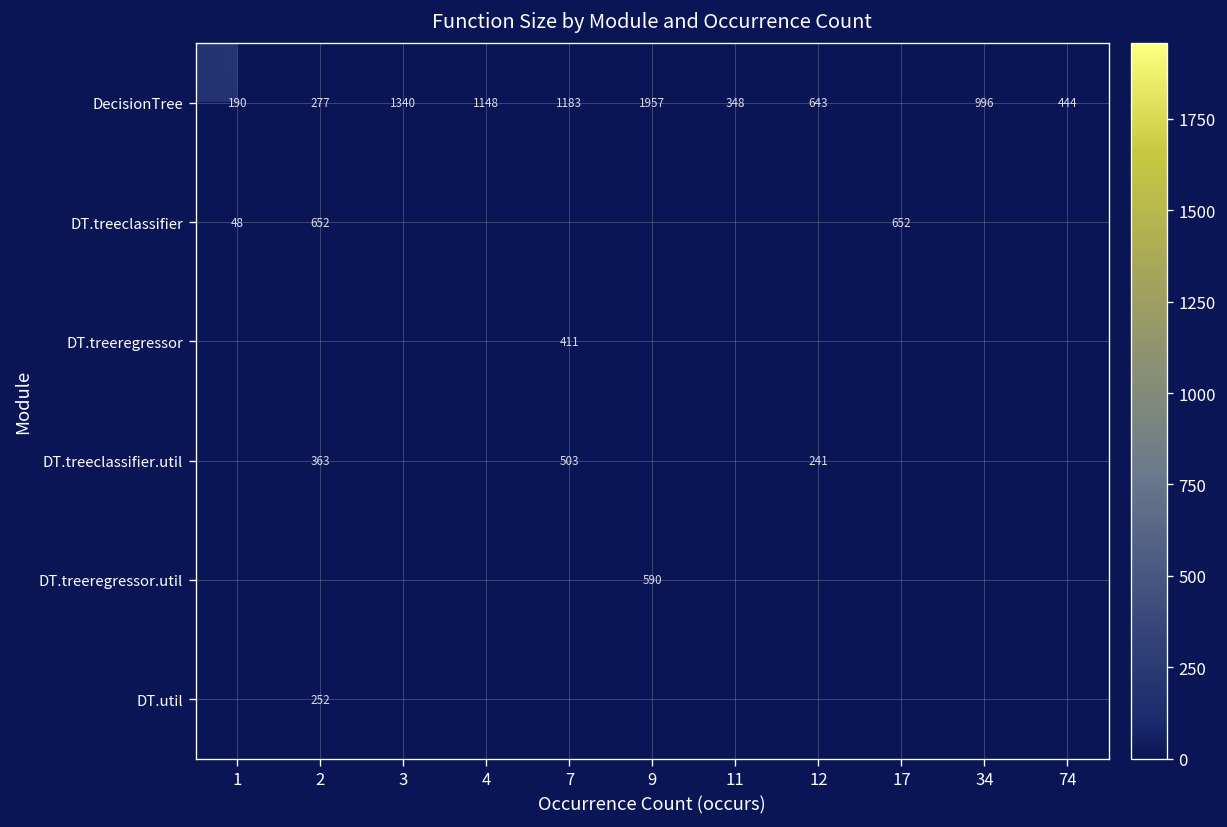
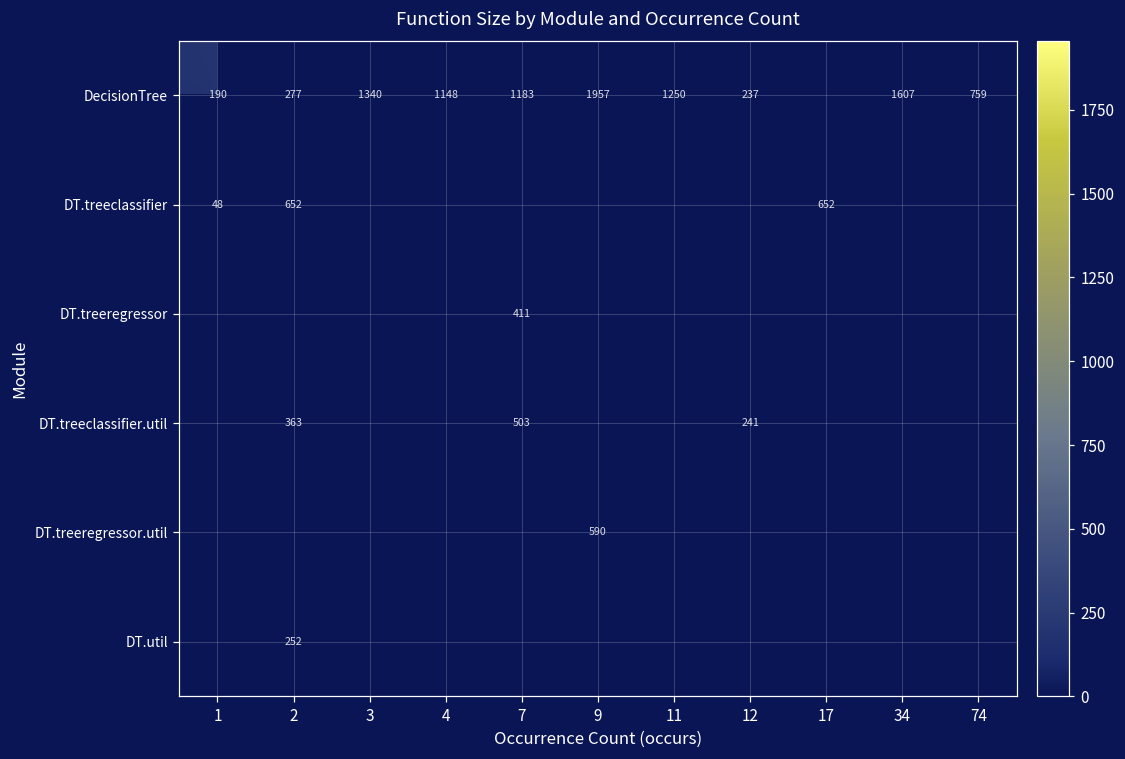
DecisionTree, 11: 348 -> 1250
DecisionTree, 12: 643 -> 237
DecisionTree, 34: 996 -> 1607
DecisionTree, 74: 444 -> 759
